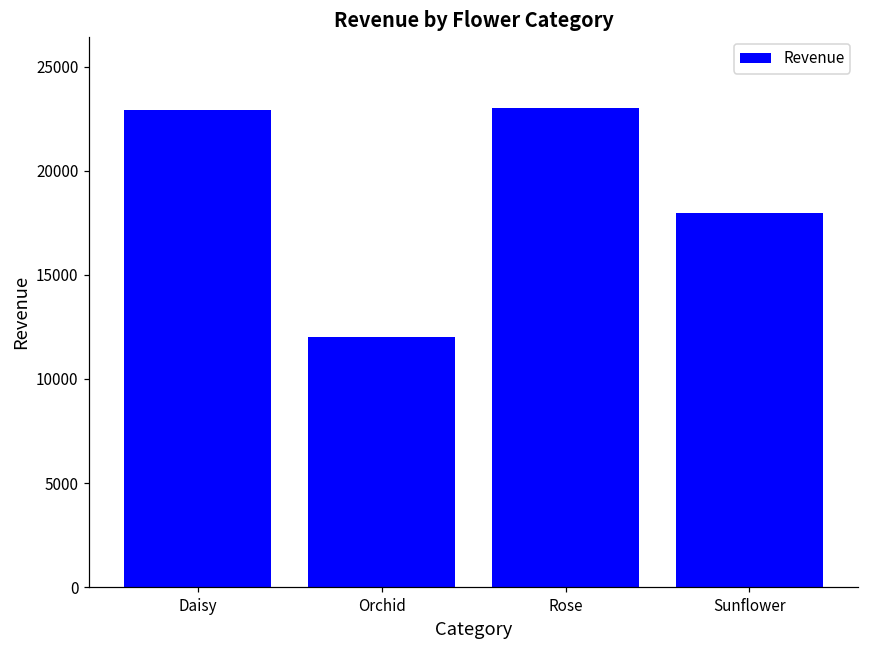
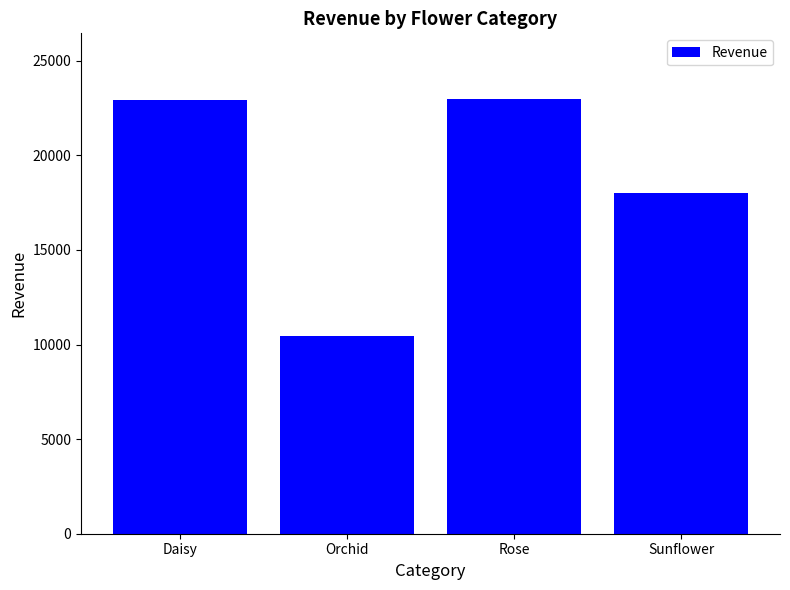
Orchid: 12000 -> 10500
